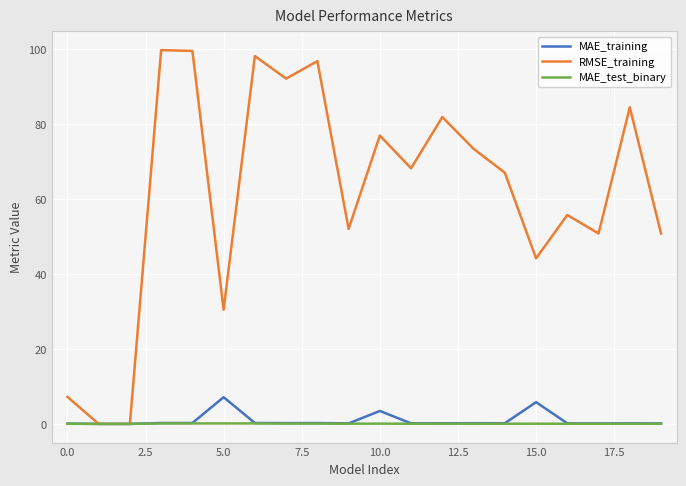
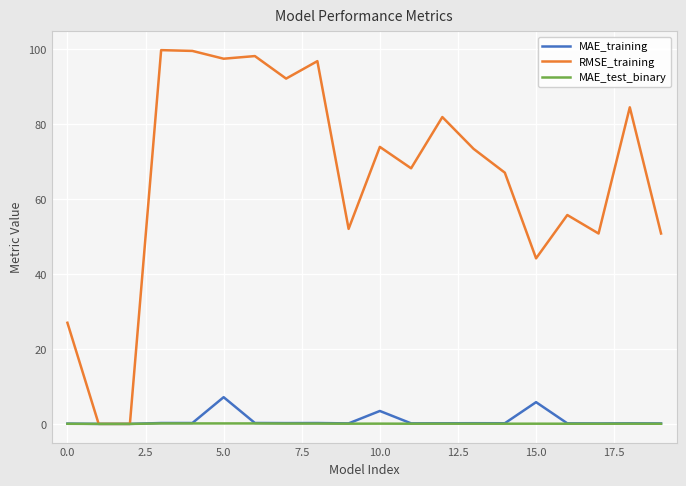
RMSE_training, 0.0: 7 -> 27
RMSE_training, 5.0: 30 -> 97
RMSE_training, 10.0: 77 -> 74
